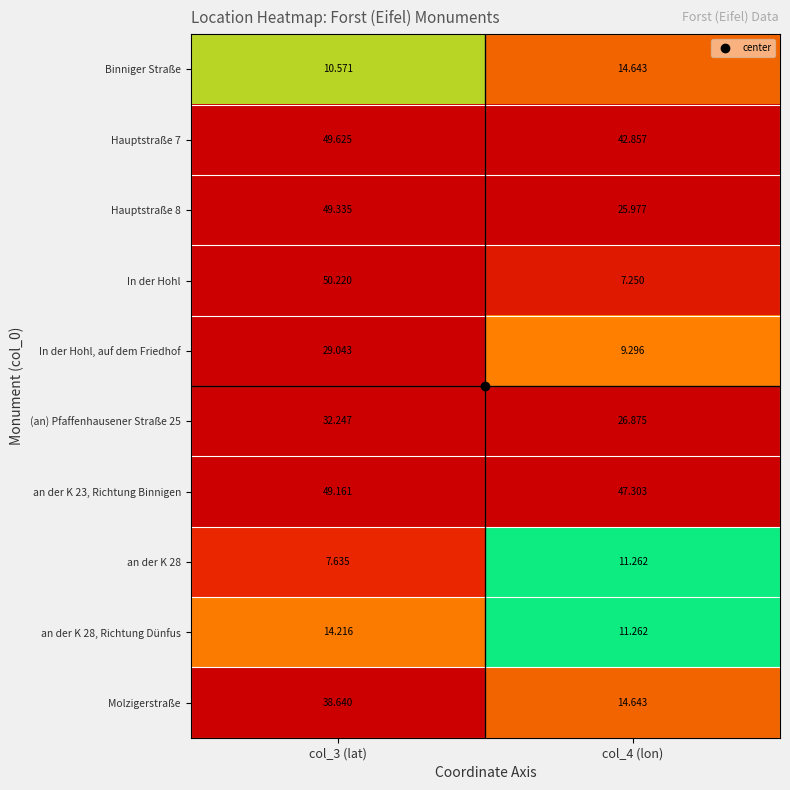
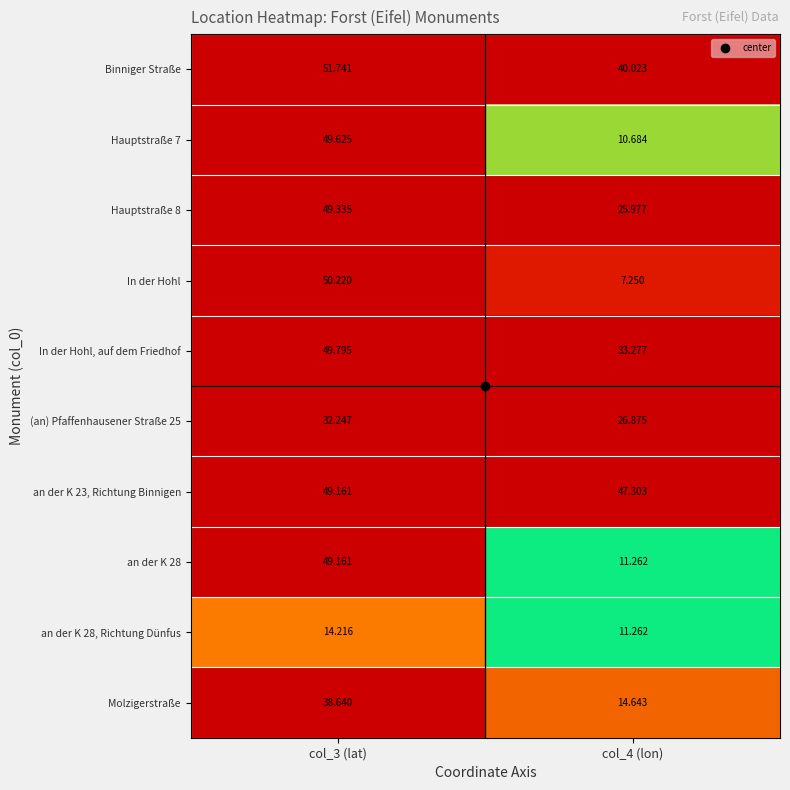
Binniger Straße, col_3 (lat): 10.571 -> 51.741
Binniger Straße, col_4 (lon): 14.643 -> 40.023
Hauptstraße 7, col_4 (lon): 42.857 -> 10.684
In der Hohl, auf dem Friedhof, col_3 (lat): 29.043 -> 49.795
In der Hohl, auf dem Friedhof, col_4 (lon): 9.296 -> 33.277
an der K 28, col_3 (lat): 7.635 -> 49.161
